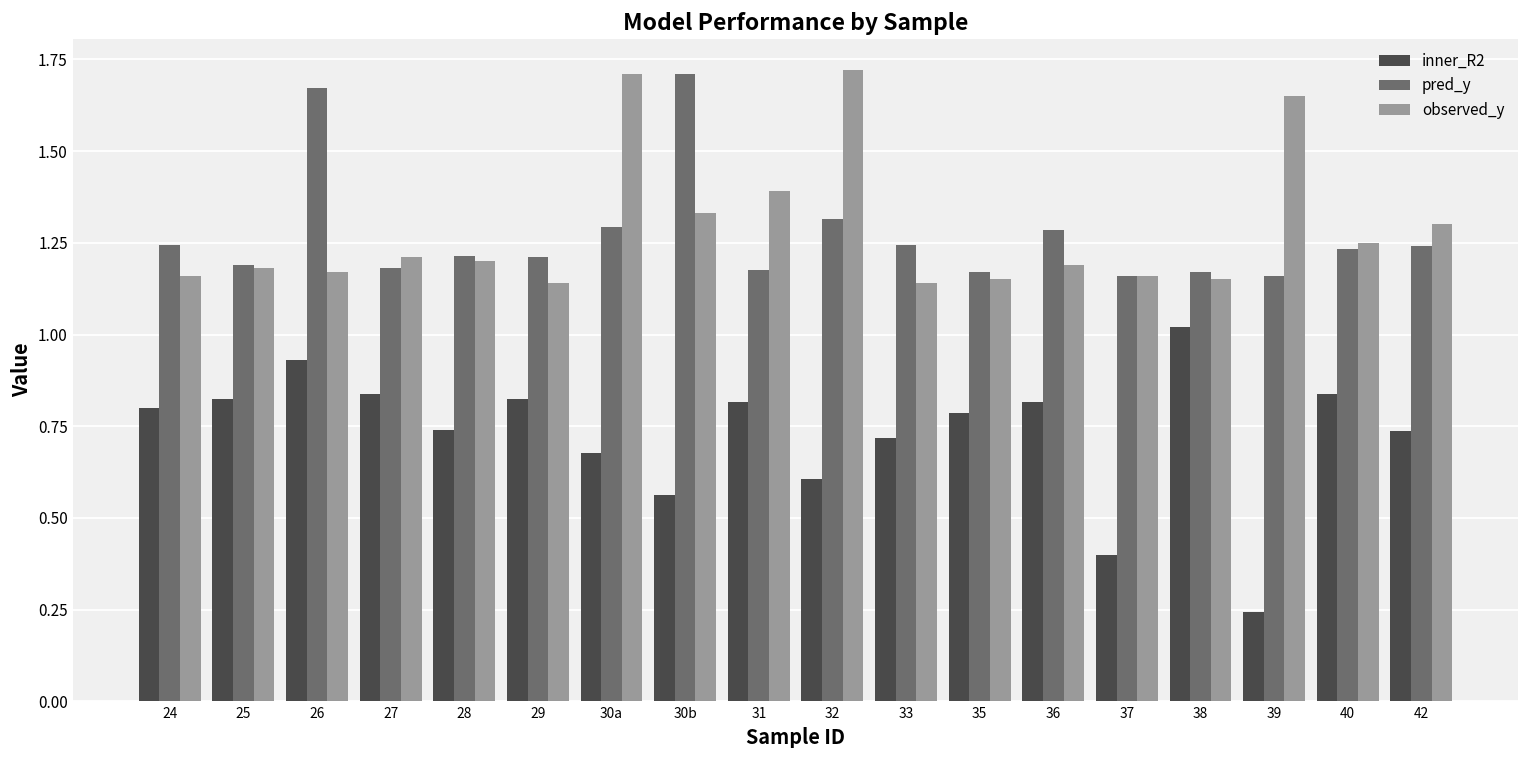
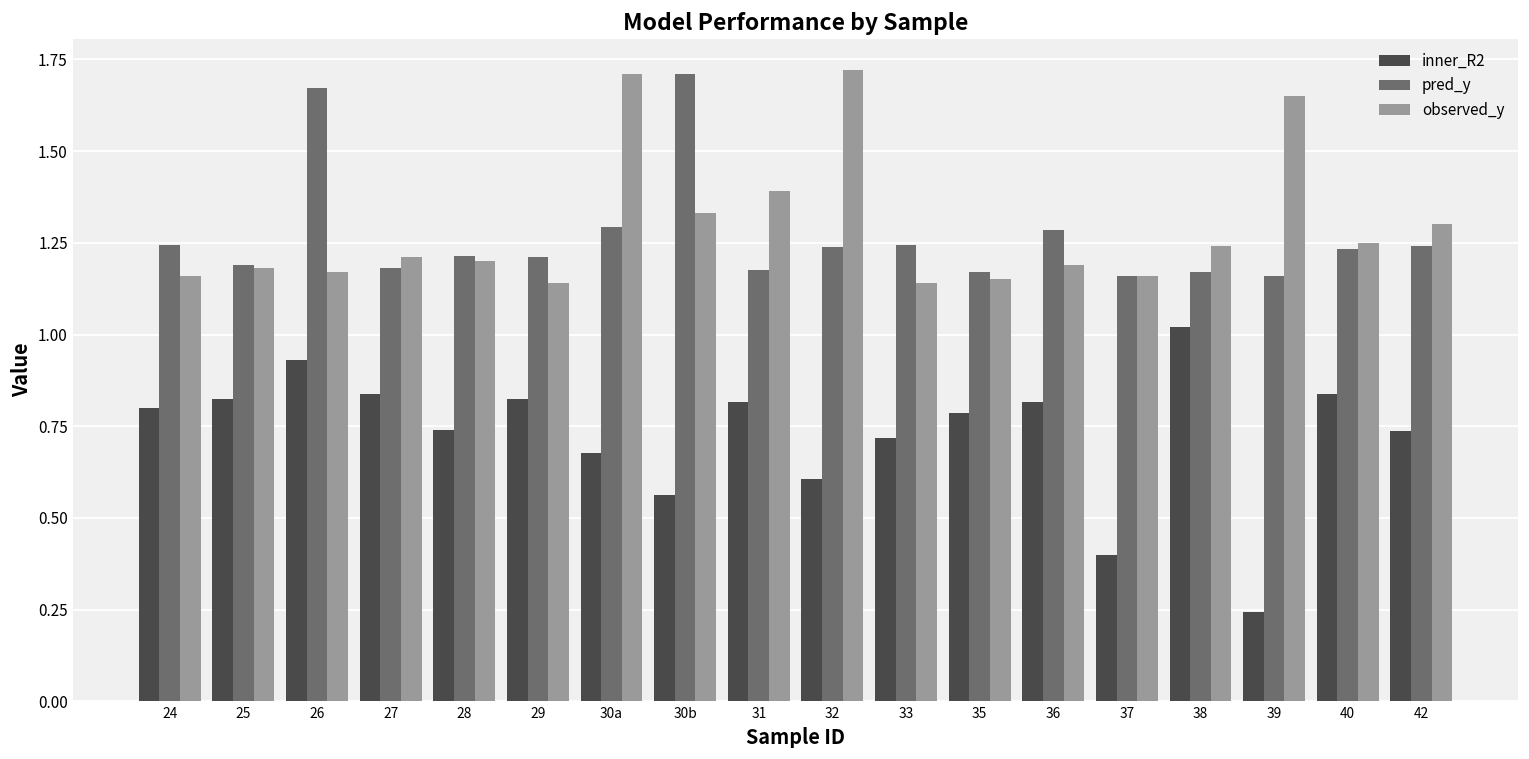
pred_y, 32: 1.32 -> 1.24
observed_y, 38: 1.15 -> 1.24
